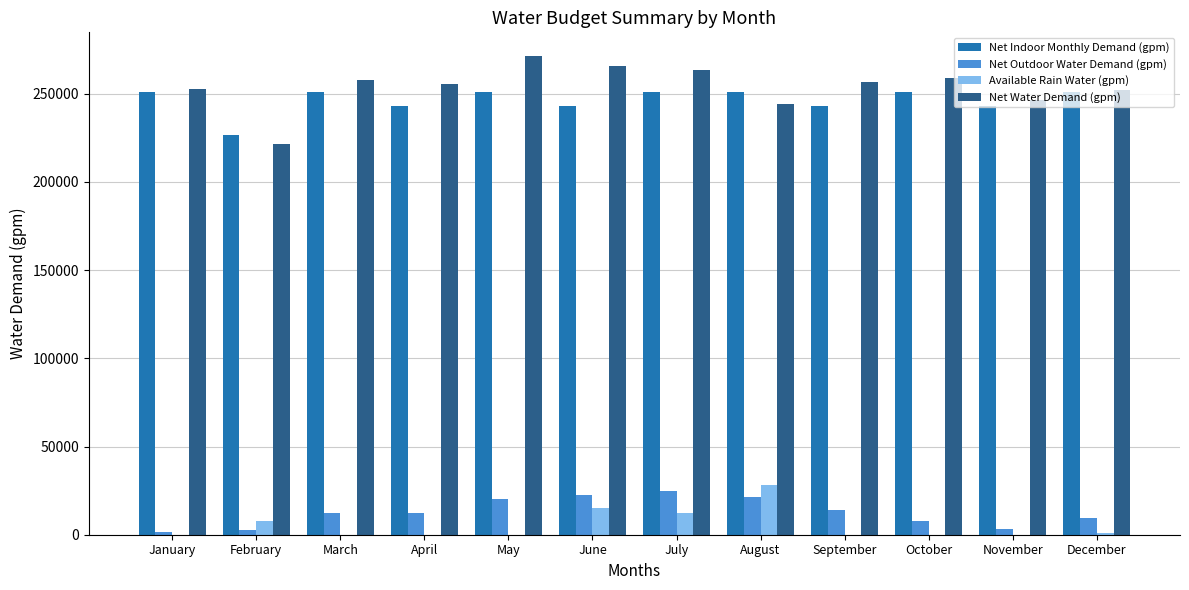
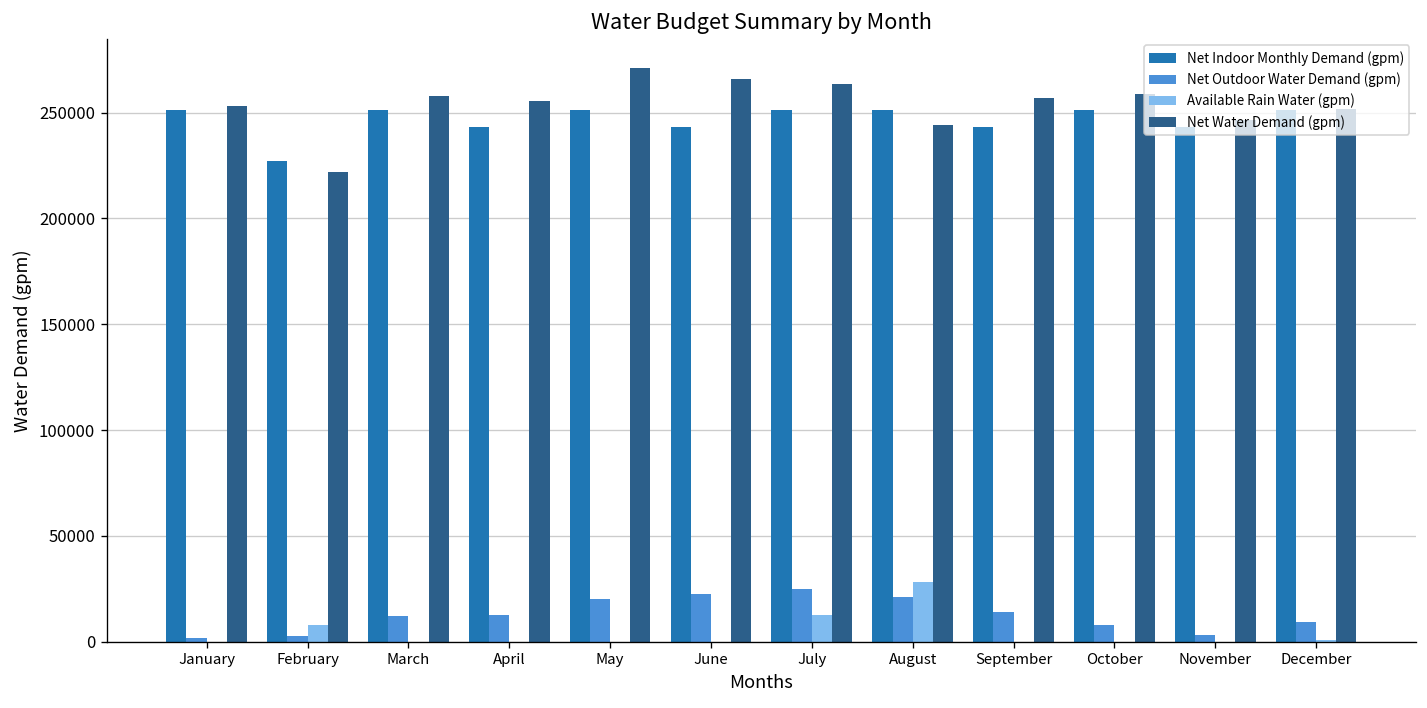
Available Rain Water (gpm), June: 15000 -> 0
